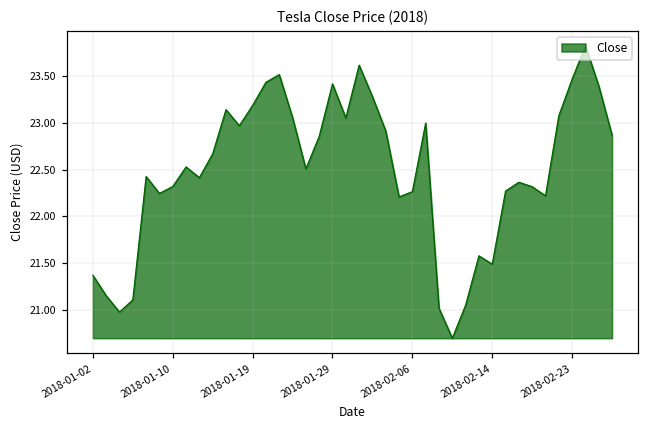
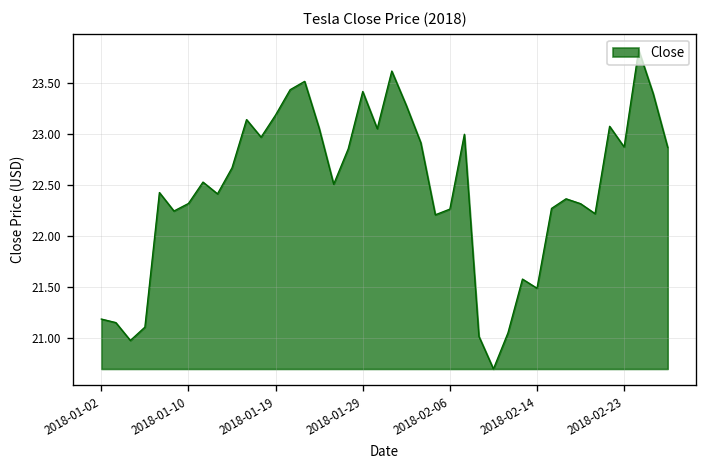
2018-01-02: 21.4 -> 21.2
2018-02-23: 23.5 -> 22.9
